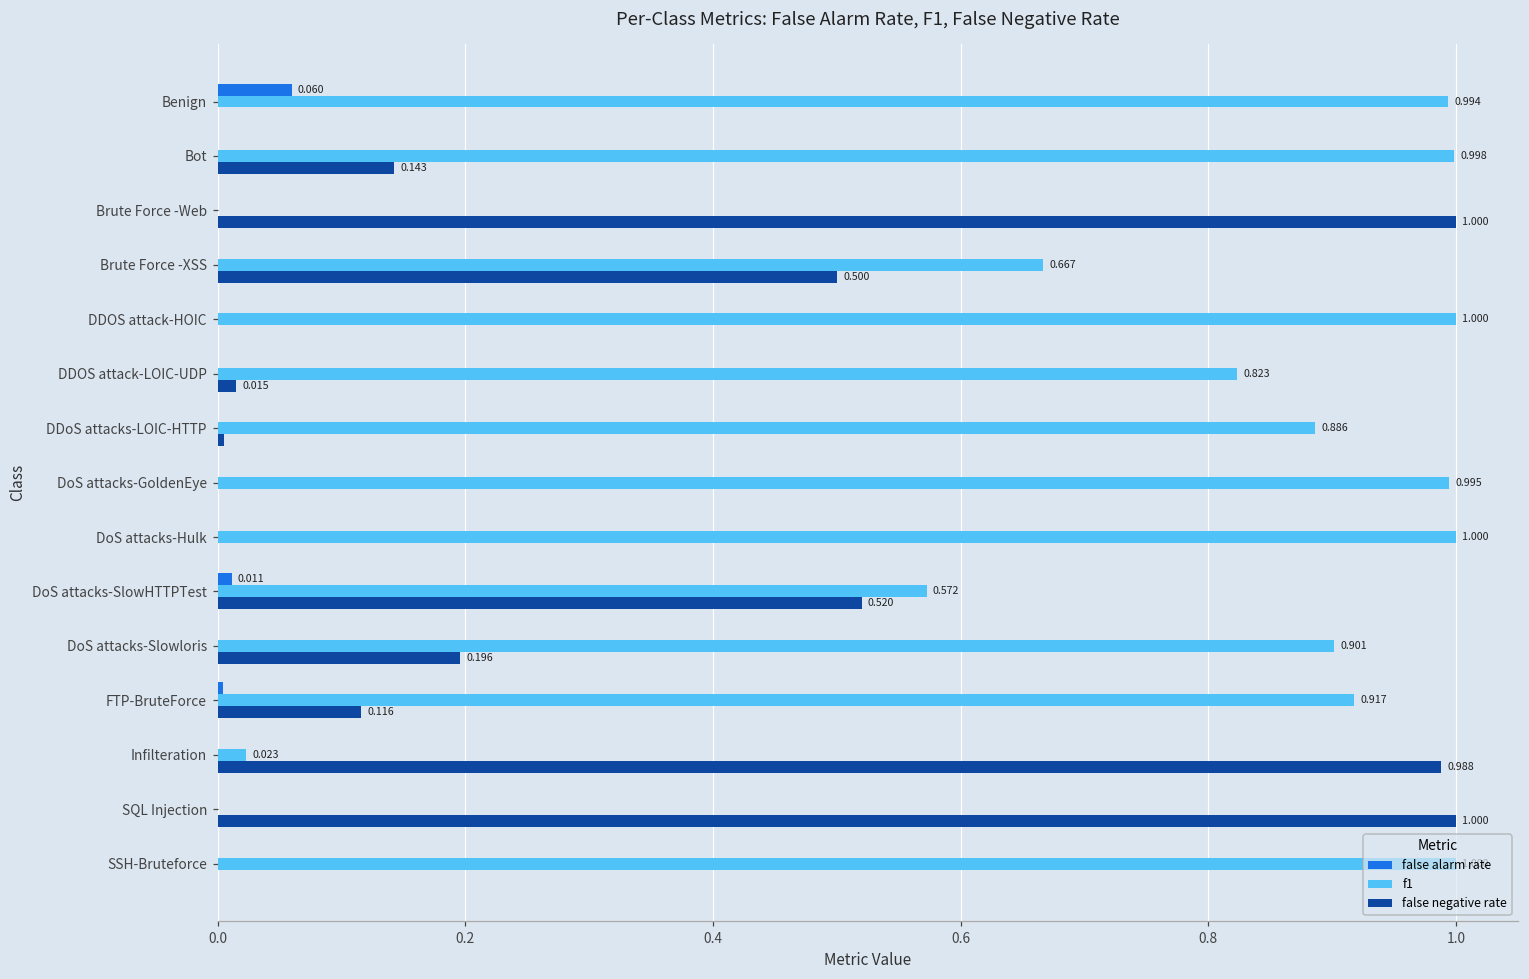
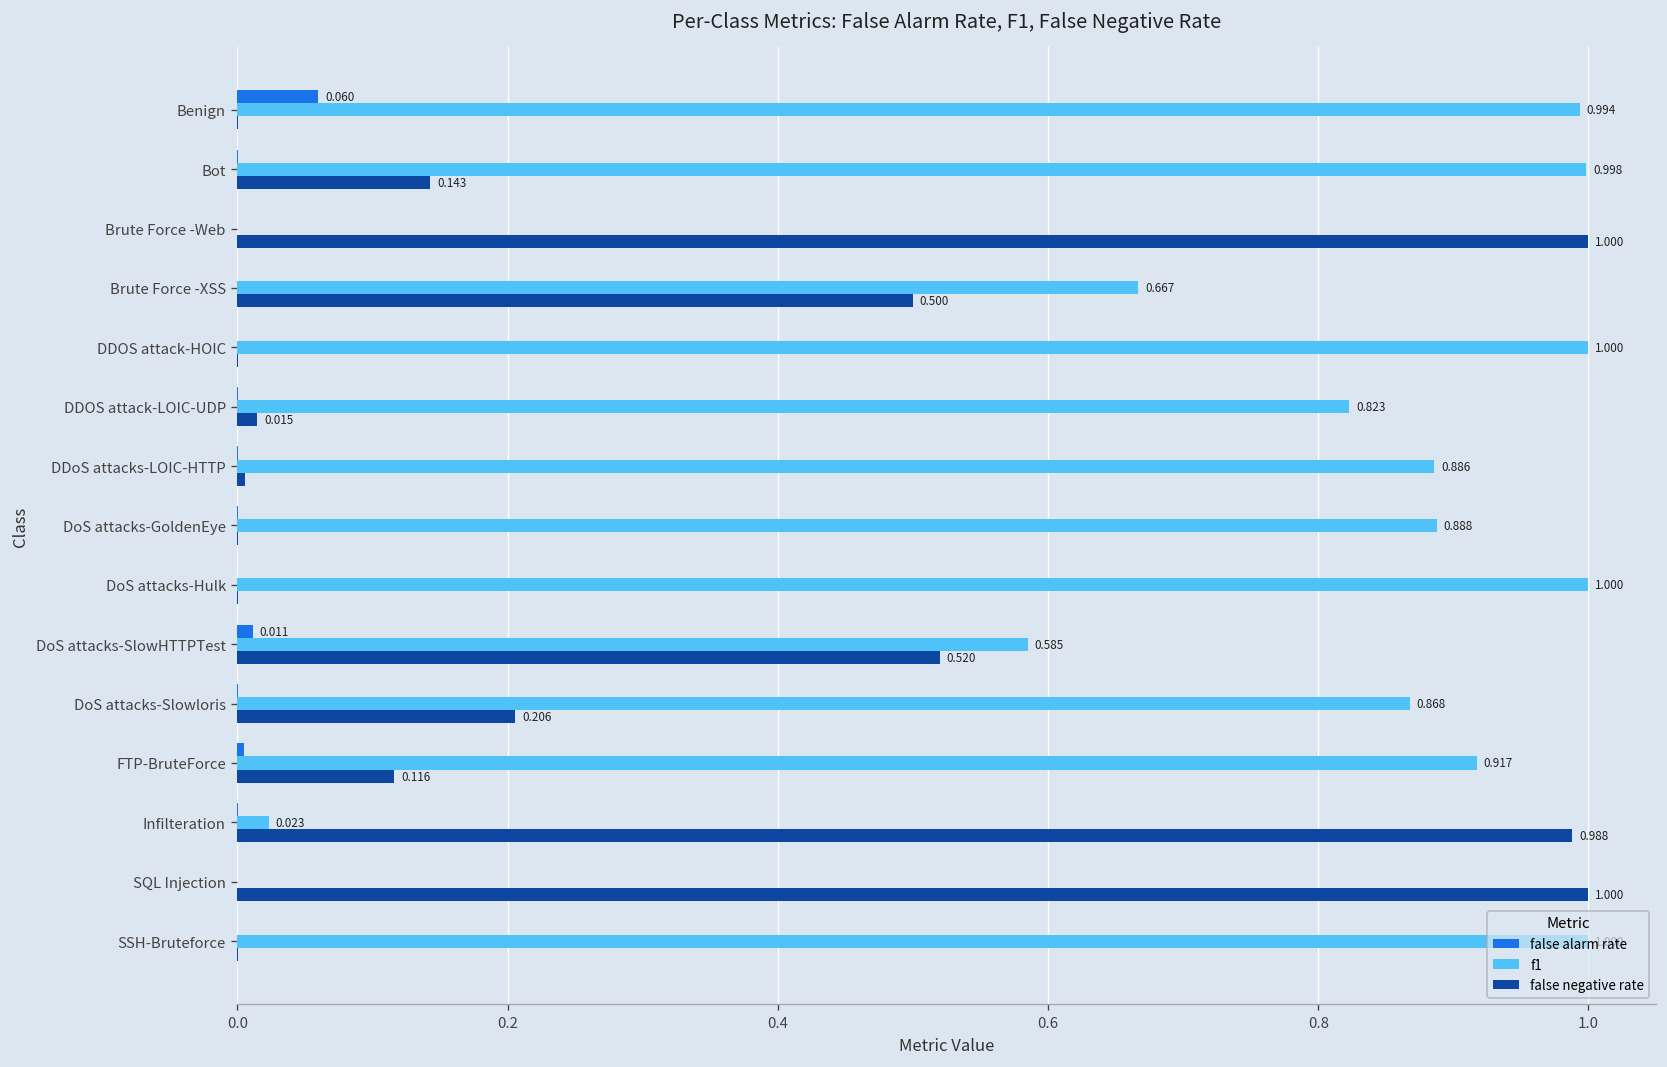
f1, DoS attacks-GoldenEye: 0.995 -> 0.888
f1, DoS attacks-SlowHTTPTest: 0.572 -> 0.585
f1, DoS attacks-Slowloris: 0.901 -> 0.868
false negative rate, DoS attacks-Slowloris: 0.196 -> 0.206
